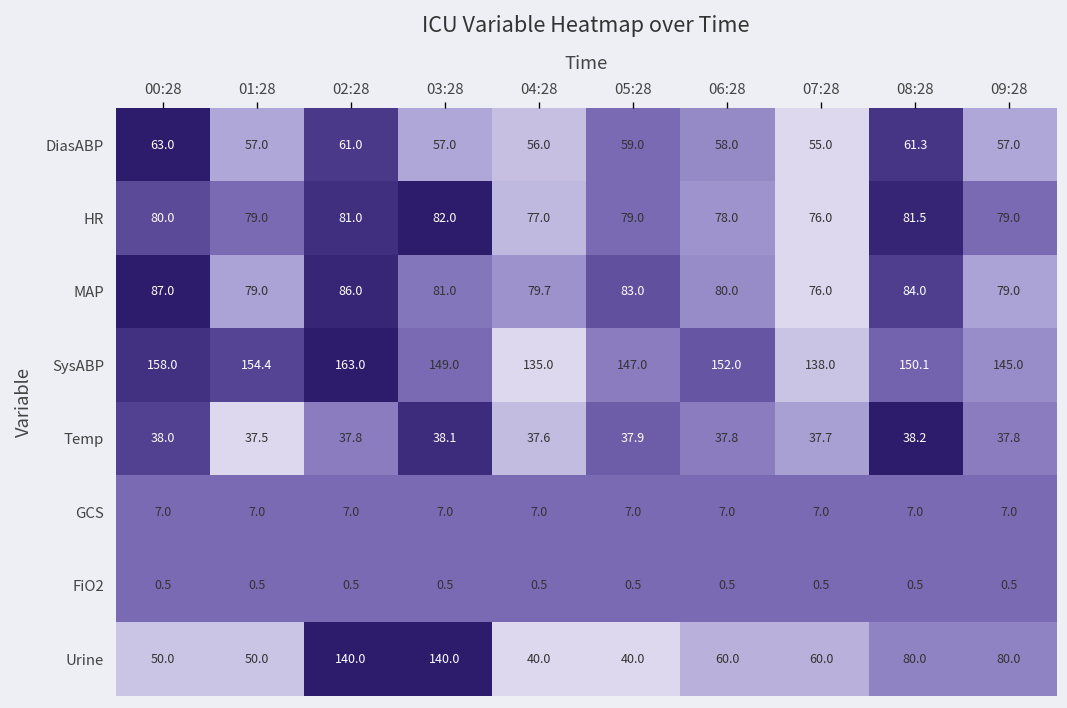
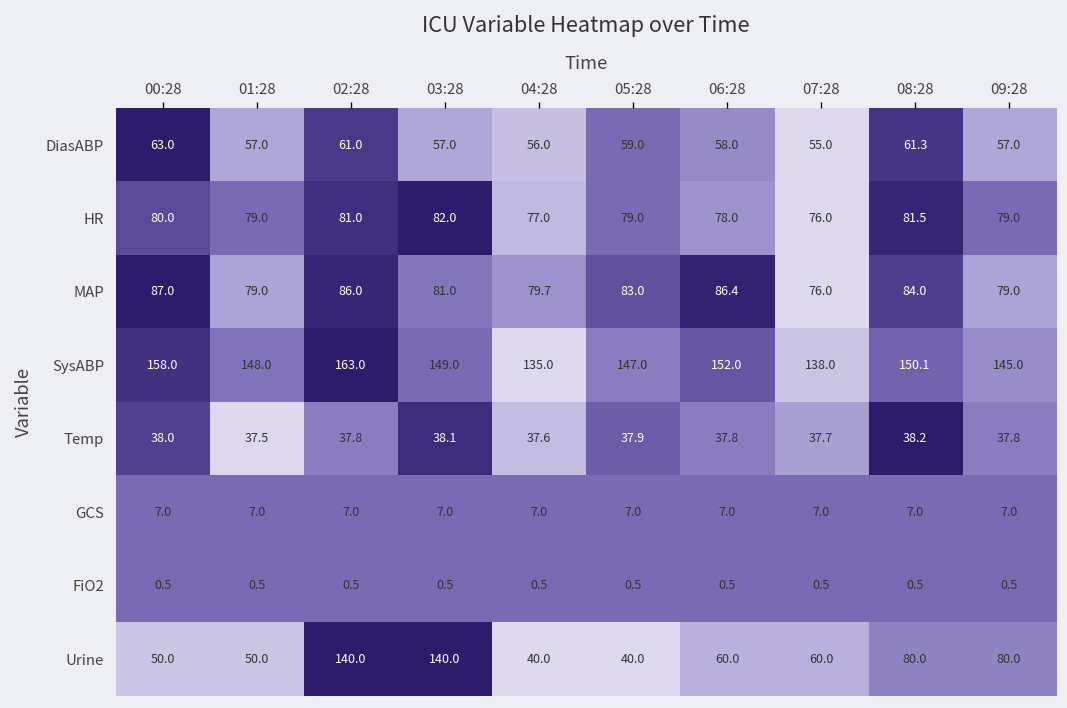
MAP, 06:28: 80.0 -> 86.4
SysABP, 01:28: 154.4 -> 148.0
